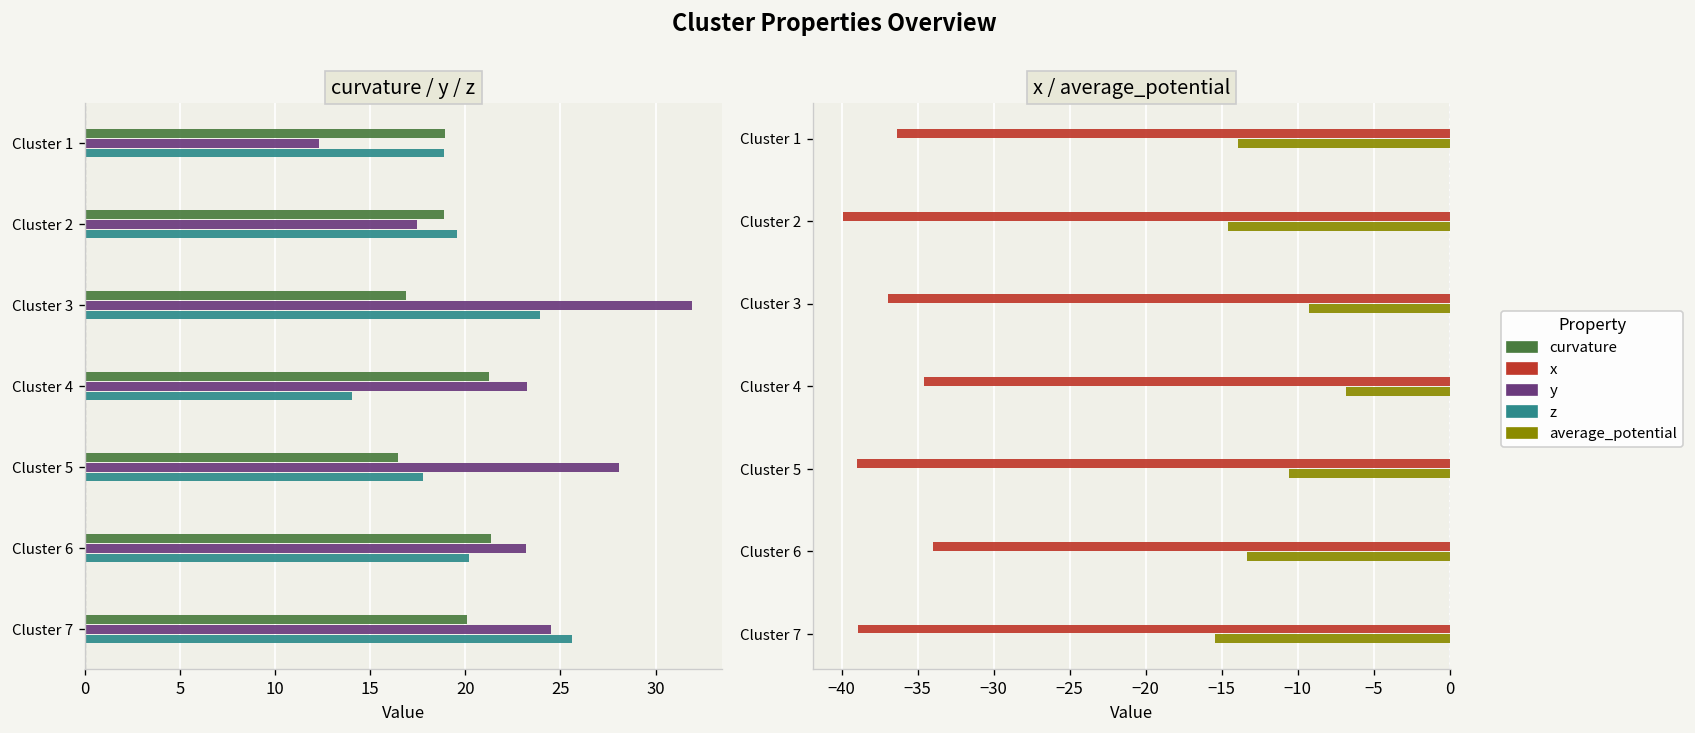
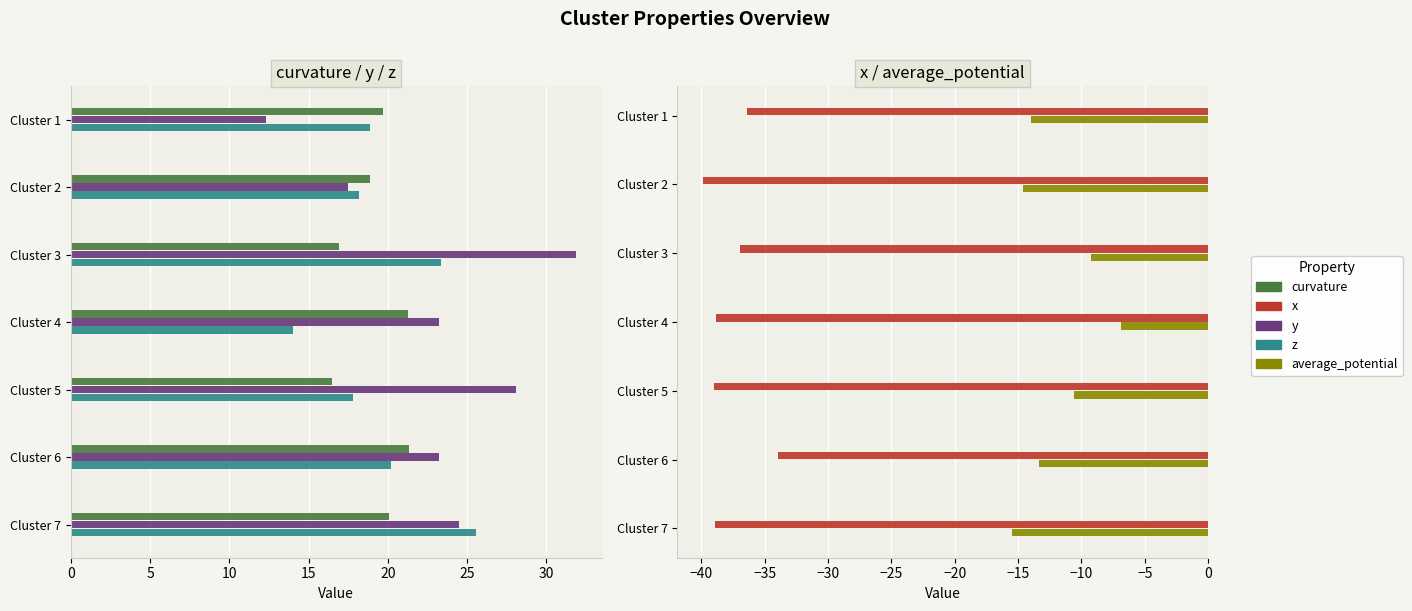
curvature / y / z, curvature, Cluster 1: 18.9 -> 19.7
curvature / y / z, z, Cluster 2: 19.6 -> 18.2
curvature / y / z, z, Cluster 3: 23.9 -> 23.4
x / average_potential, x, Cluster 4: -34.6 -> -38.9
